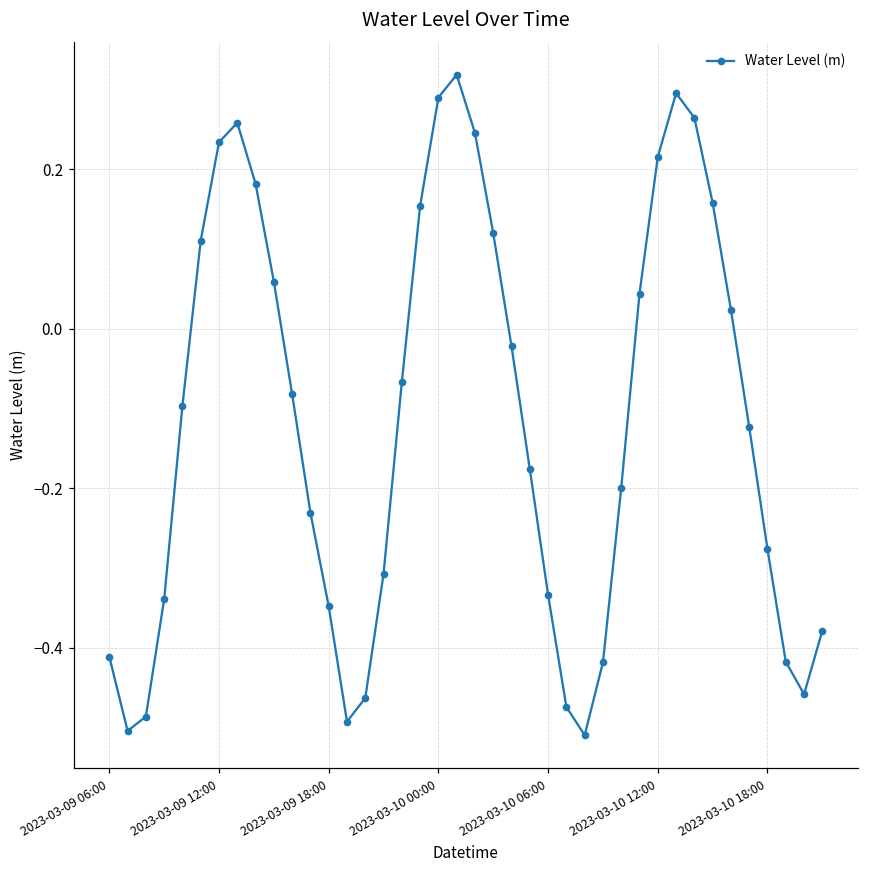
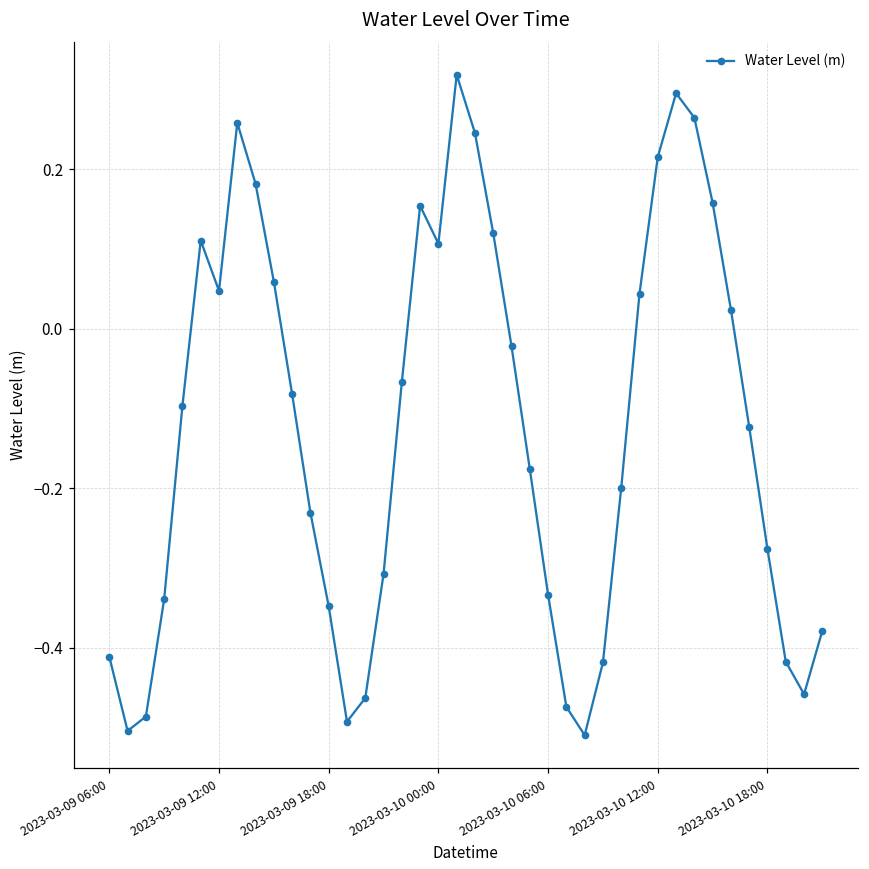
2023-03-09 12:00: 0.23 -> 0.05
2023-03-10 00:00: 0.29 -> 0.11
